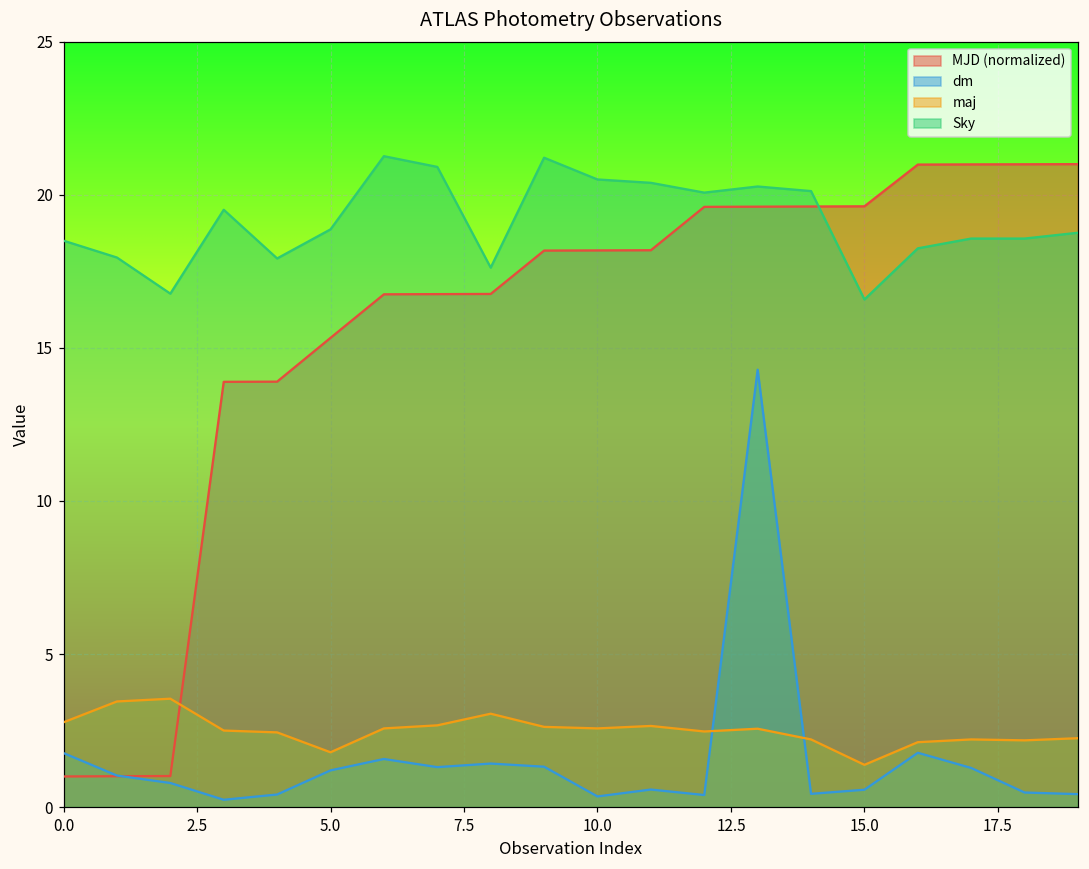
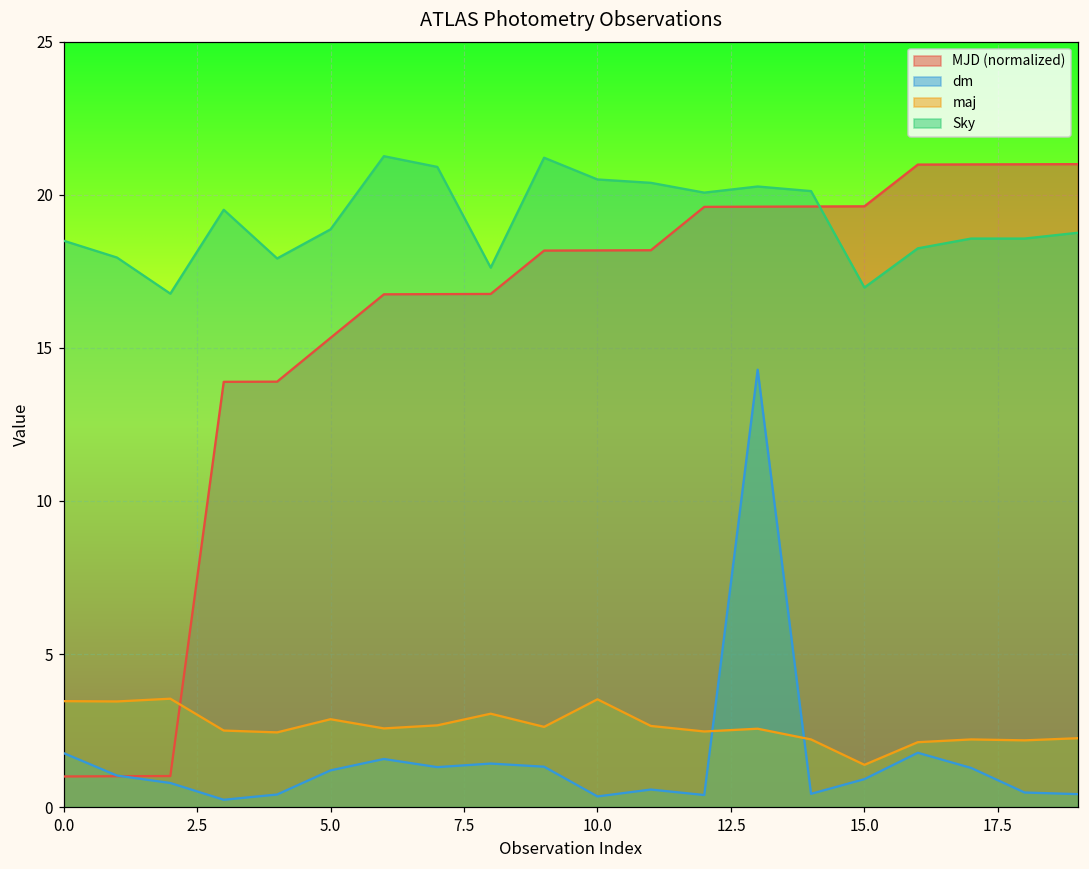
maj, 0.0: 2.8 -> 3.5
maj, 5.0: 1.8 -> 2.9
maj, 10.0: 2.6 -> 3.5
dm, 15.0: 0.6 -> 0.9
Sky, 15.0: 16.6 -> 17.0
